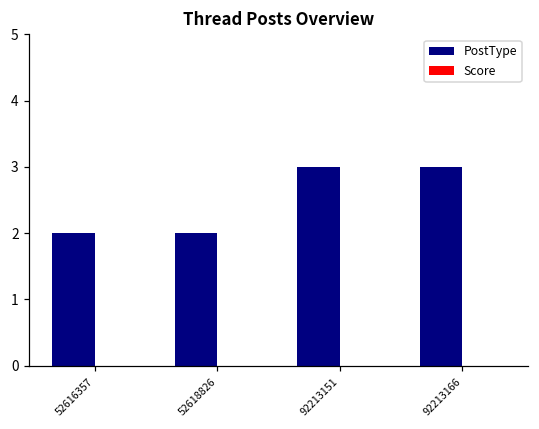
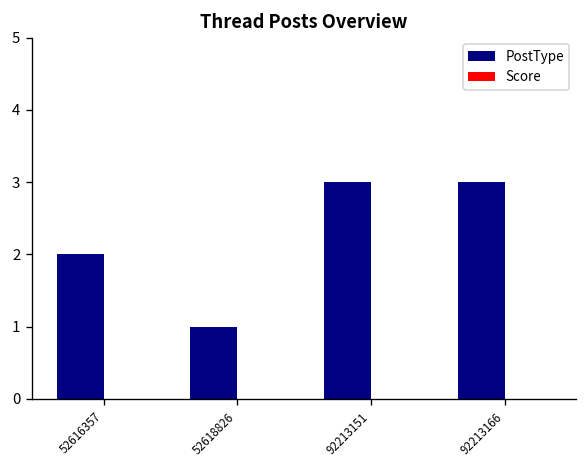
PostType, 52618826: 2 -> 1
